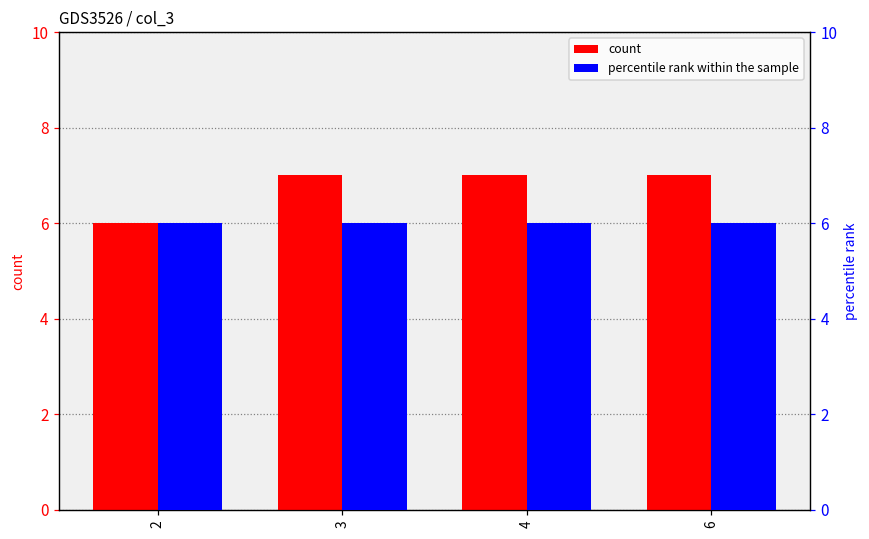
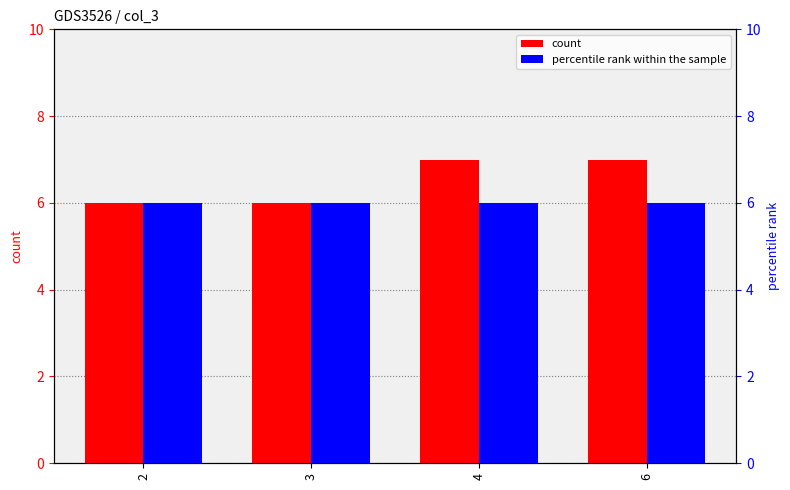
count, 3: 7 -> 6
